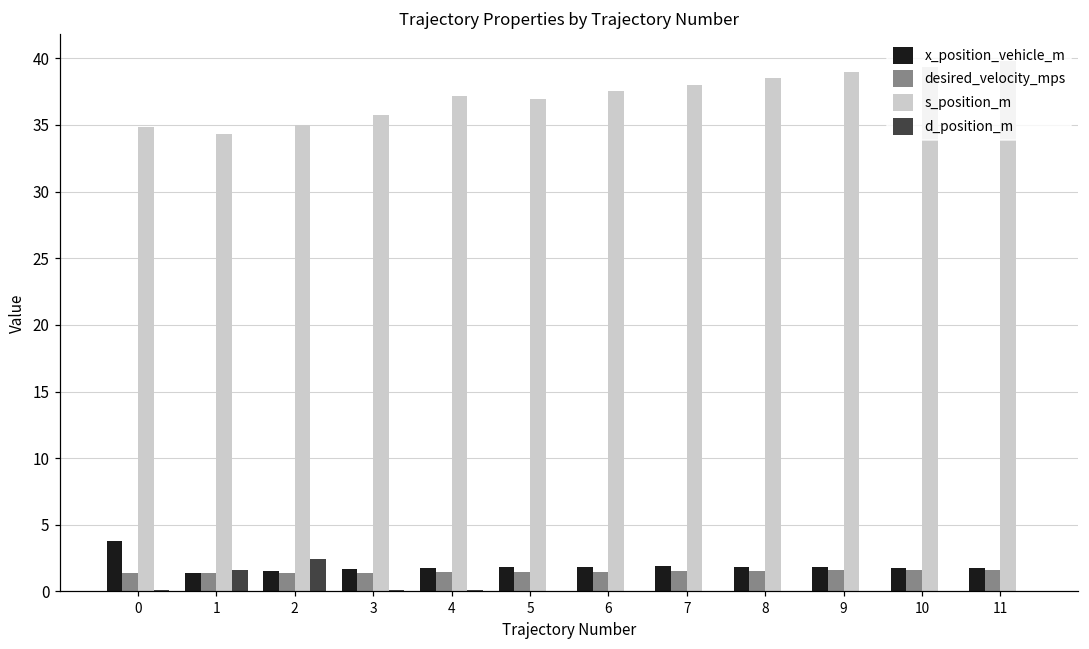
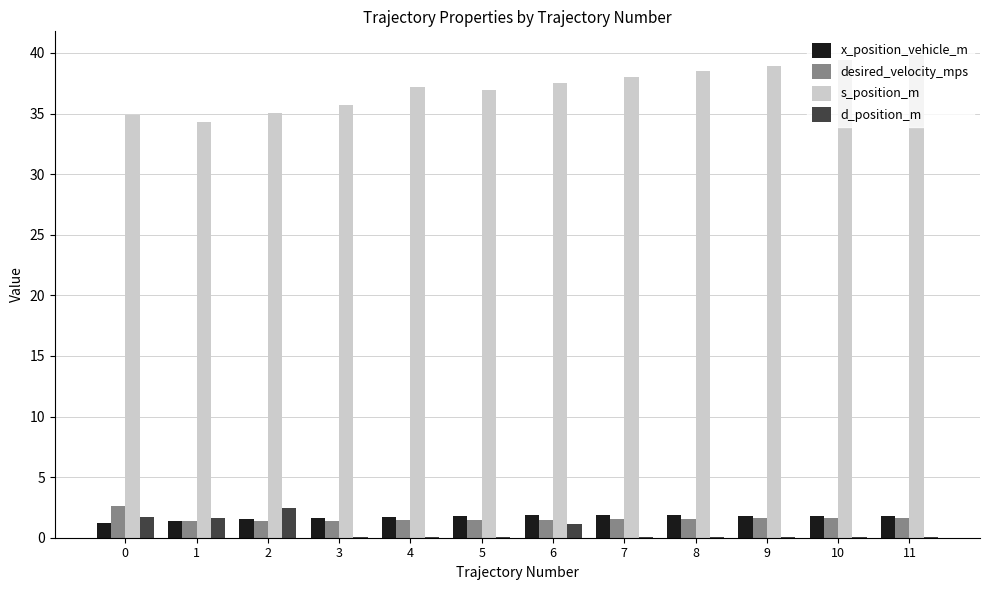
x_position_vehicle_m, 0: 3.8 -> 1.2
desired_velocity_mps, 0: 1.4 -> 2.6
d_position_m, 0: 0.1 -> 1.7
d_position_m, 6: 0.0 -> 1.2
